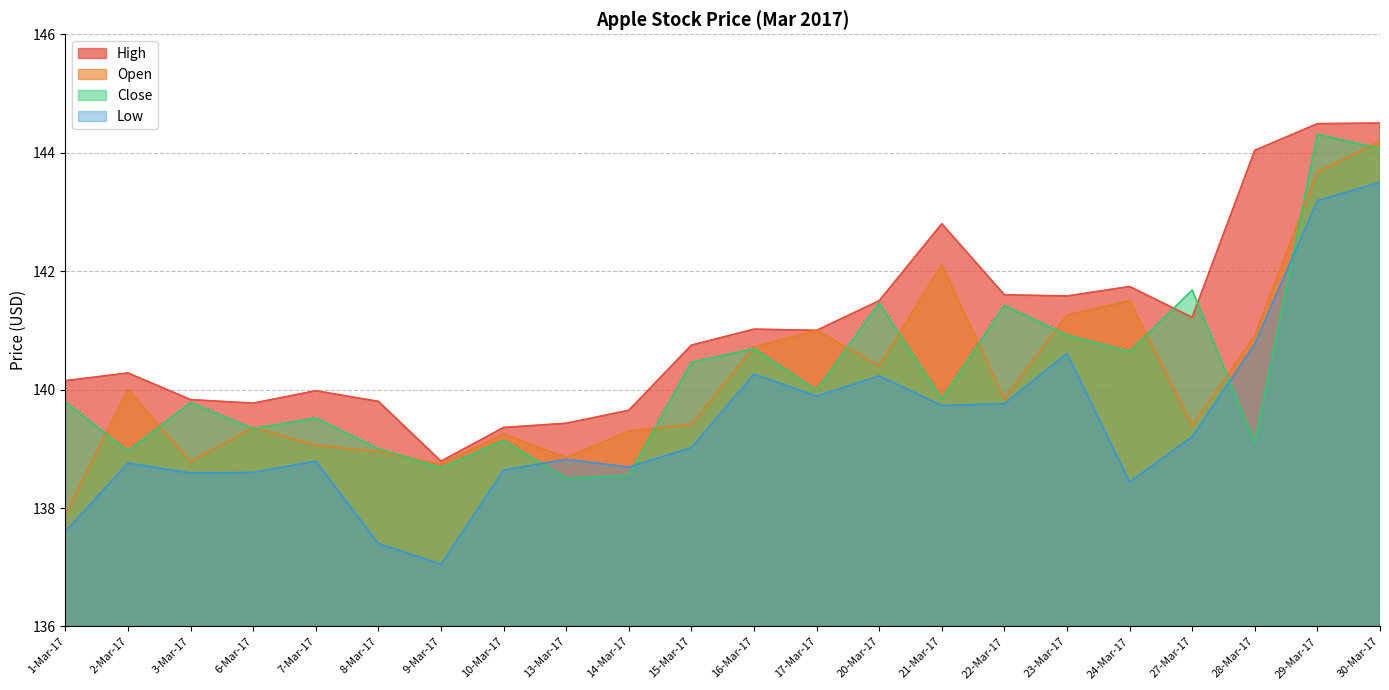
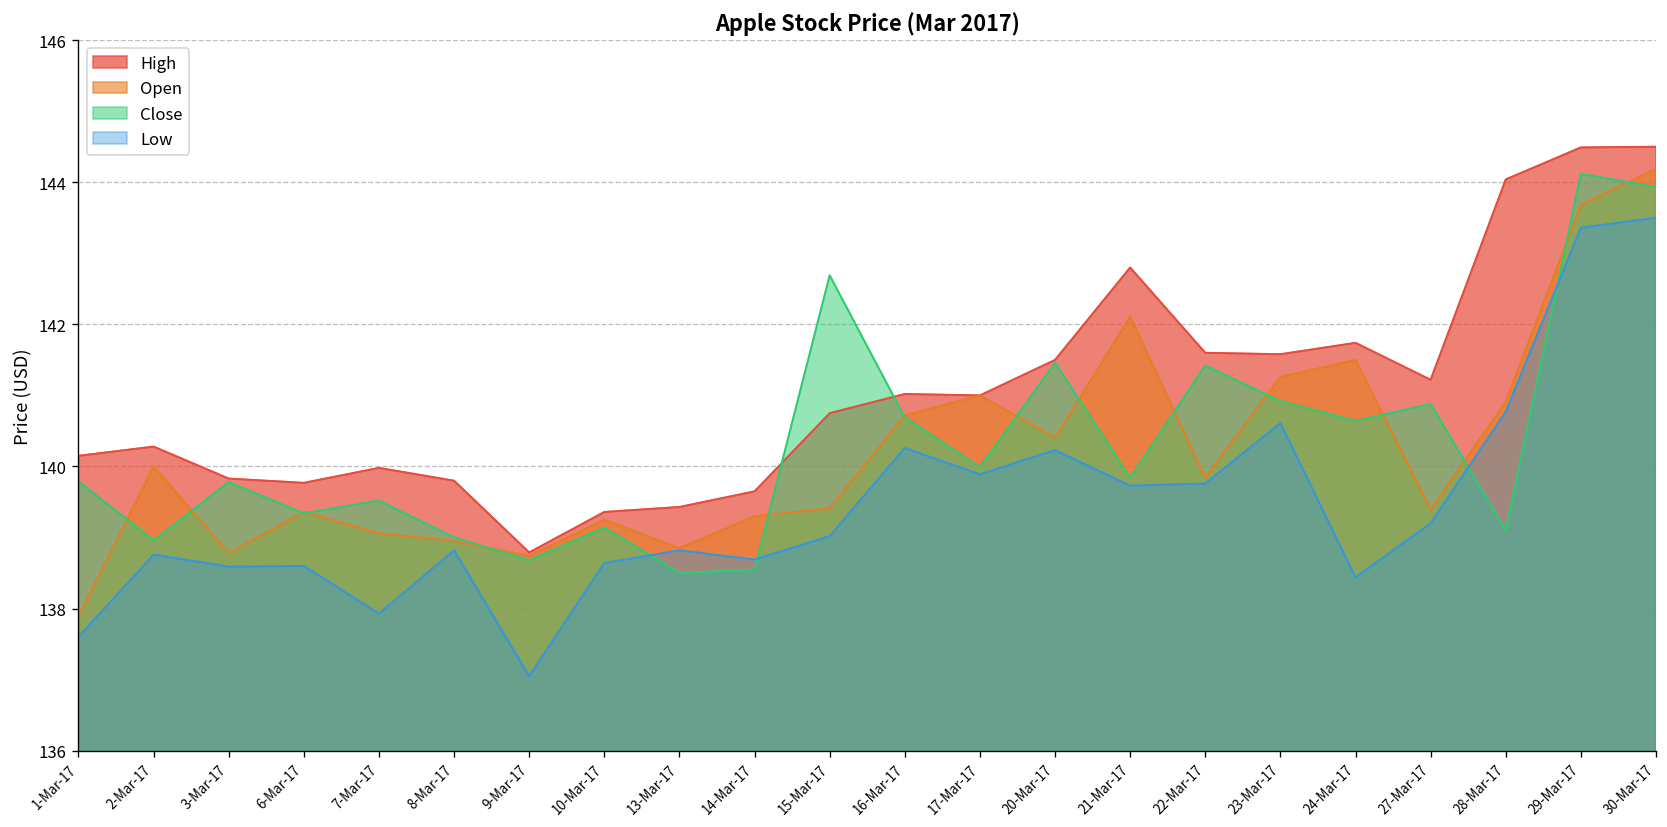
Low, 7-Mar-17: 138.8 -> 137.9
Low, 8-Mar-17: 137.4 -> 138.8
Close, 15-Mar-17: 140.5 -> 142.7
Close, 27-Mar-17: 141.7 -> 140.9
Close, 29-Mar-17: 144.3 -> 144.1
Low, 29-Mar-17: 143.2 -> 143.4
Close, 30-Mar-17: 144.1 -> 143.9
